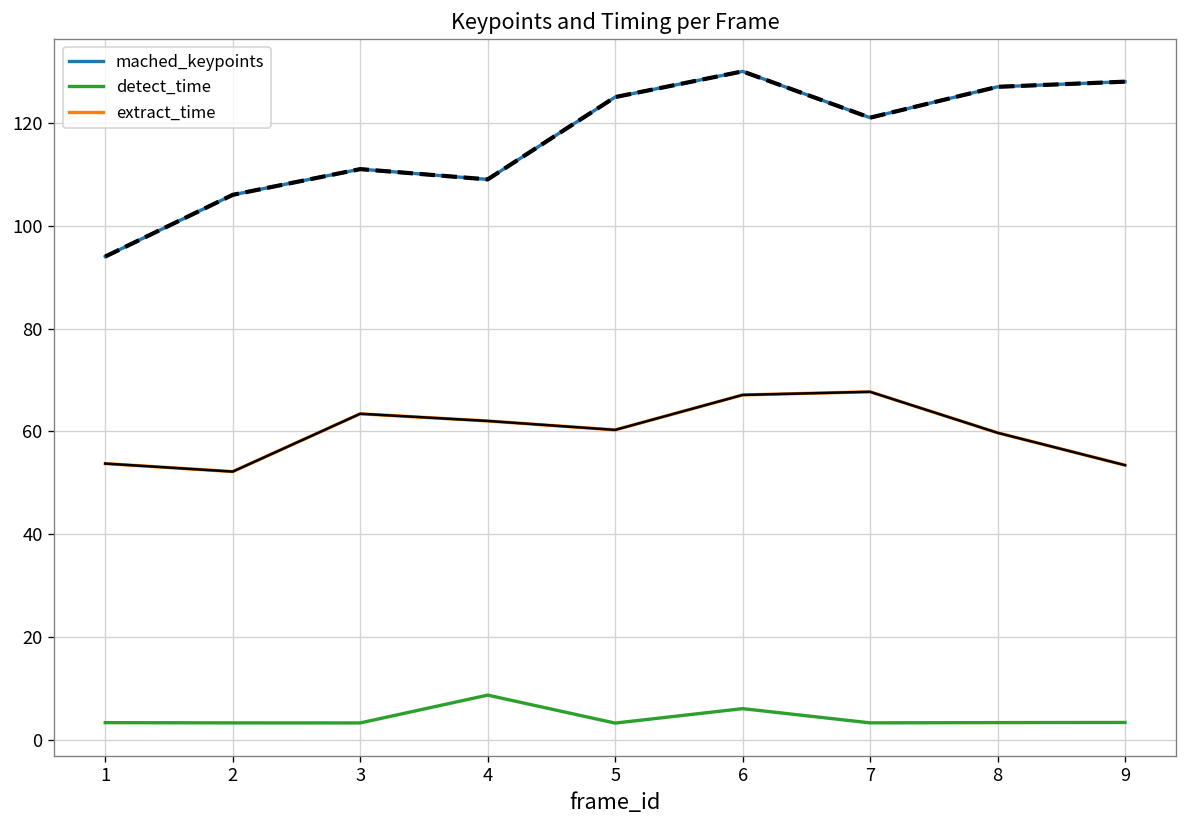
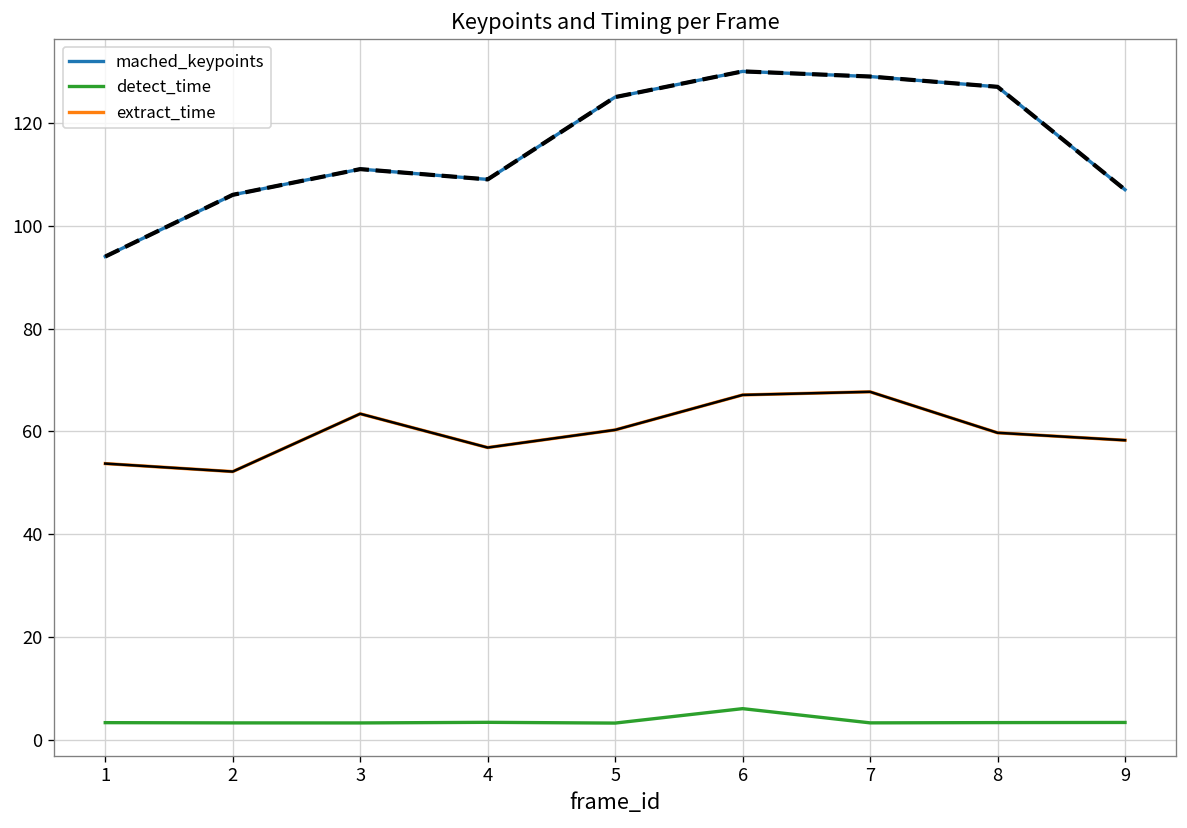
detect_time, 4: 9 -> 3
extract_time, 4: 62 -> 57
mached_keypoints, 7: 121 -> 129
mached_keypoints, 9: 128 -> 107
extract_time, 9: 53 -> 58
